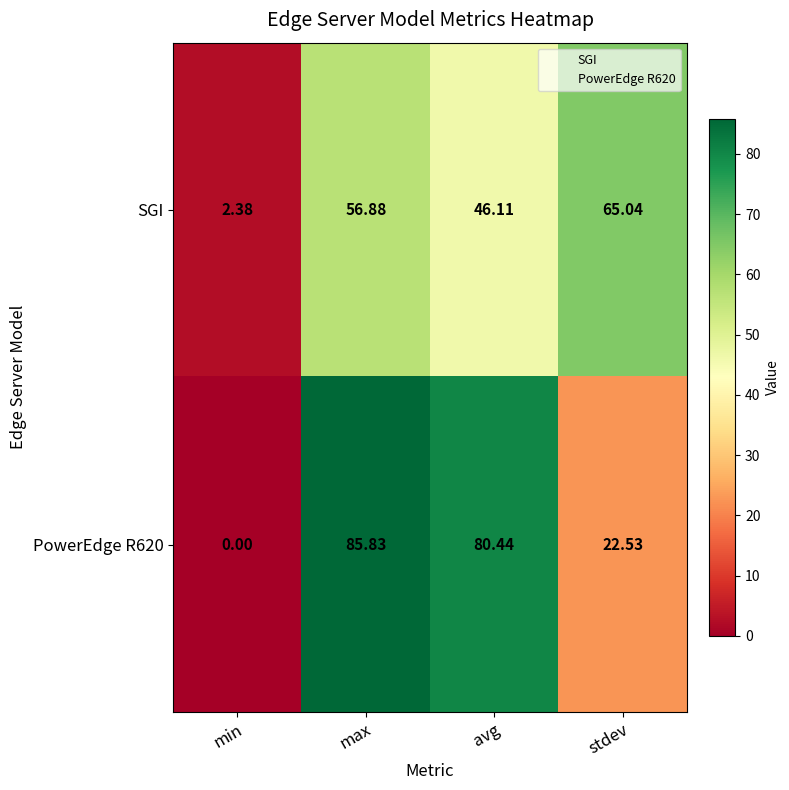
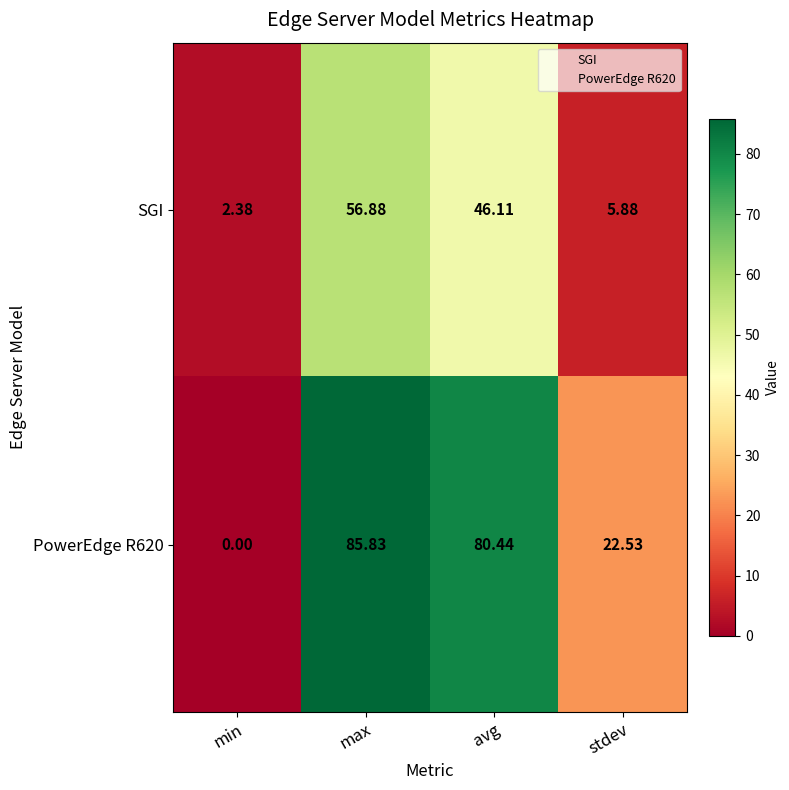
SGI, stdev: 65.04 -> 5.88
